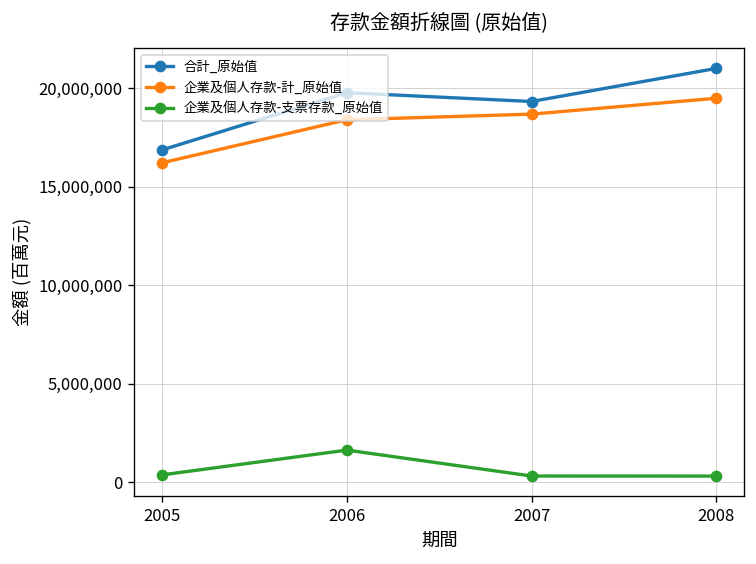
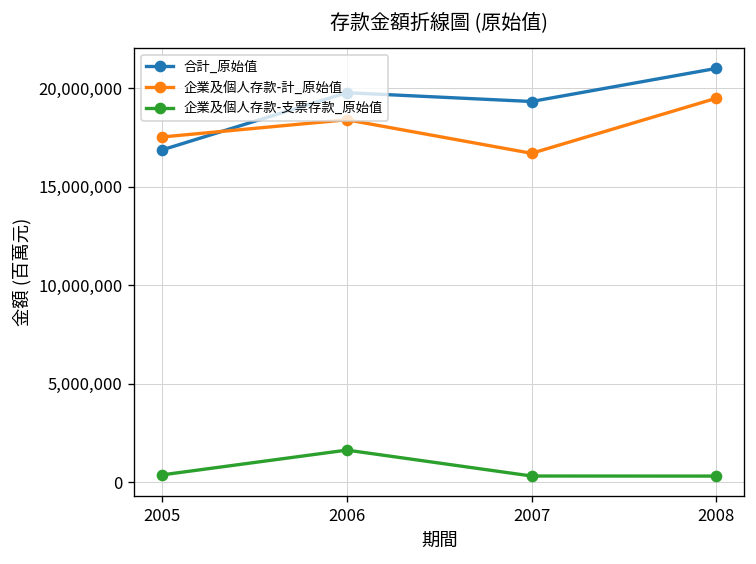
企業及個人存款-計_原始值, 2005: 16,200,000 -> 17,500,000
企業及個人存款-計_原始值, 2007: 18,700,000 -> 16,700,000
